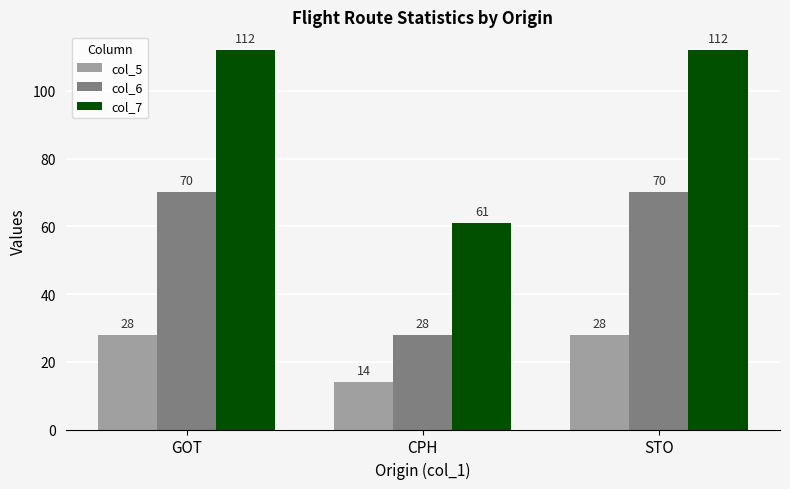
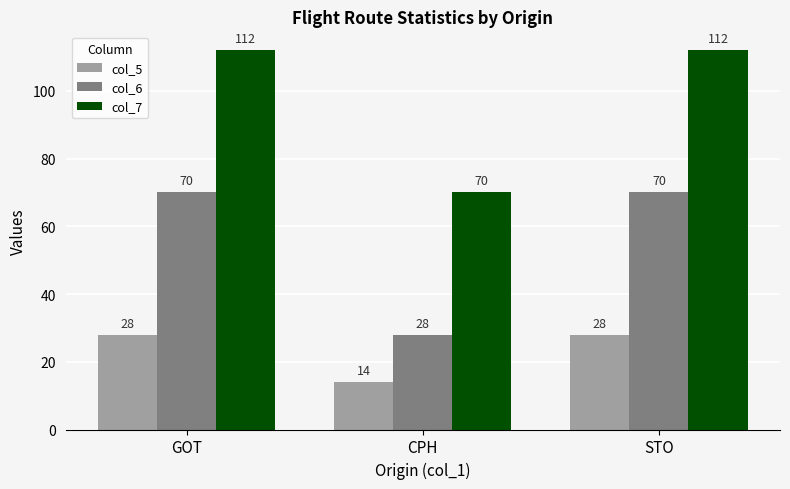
col_7, CPH: 61 -> 70
